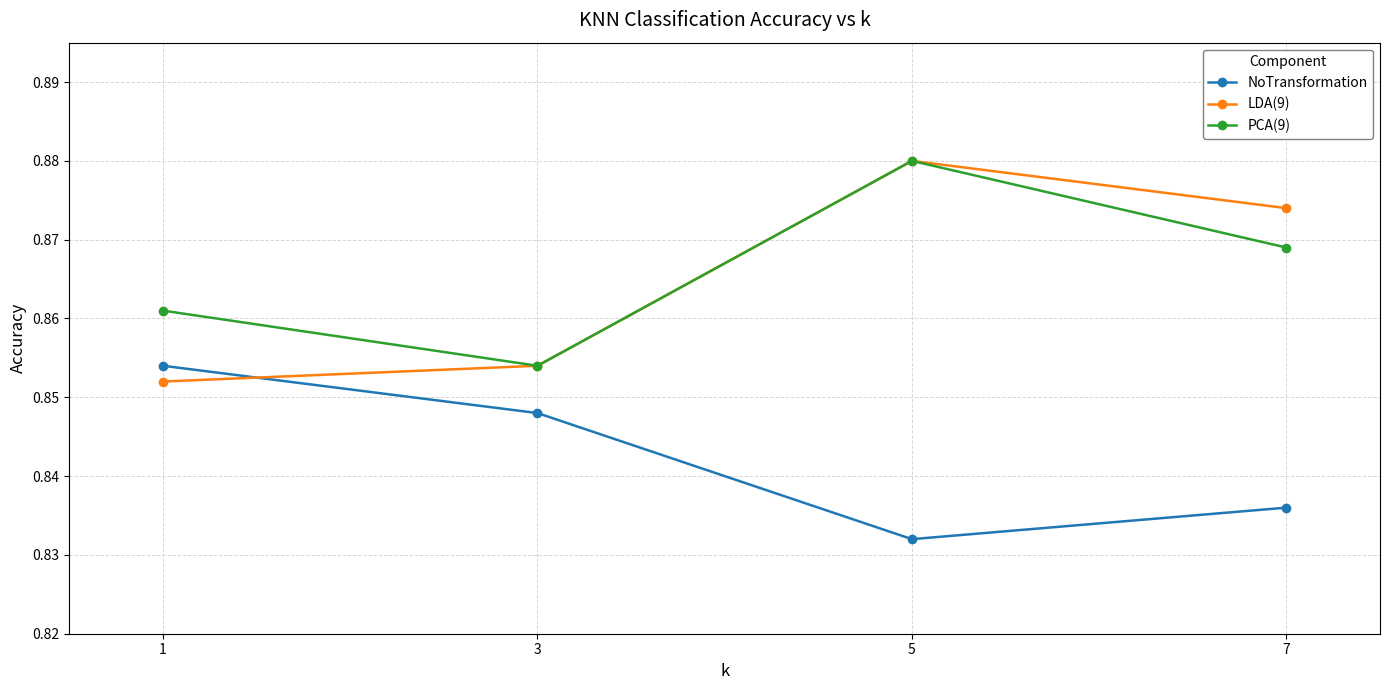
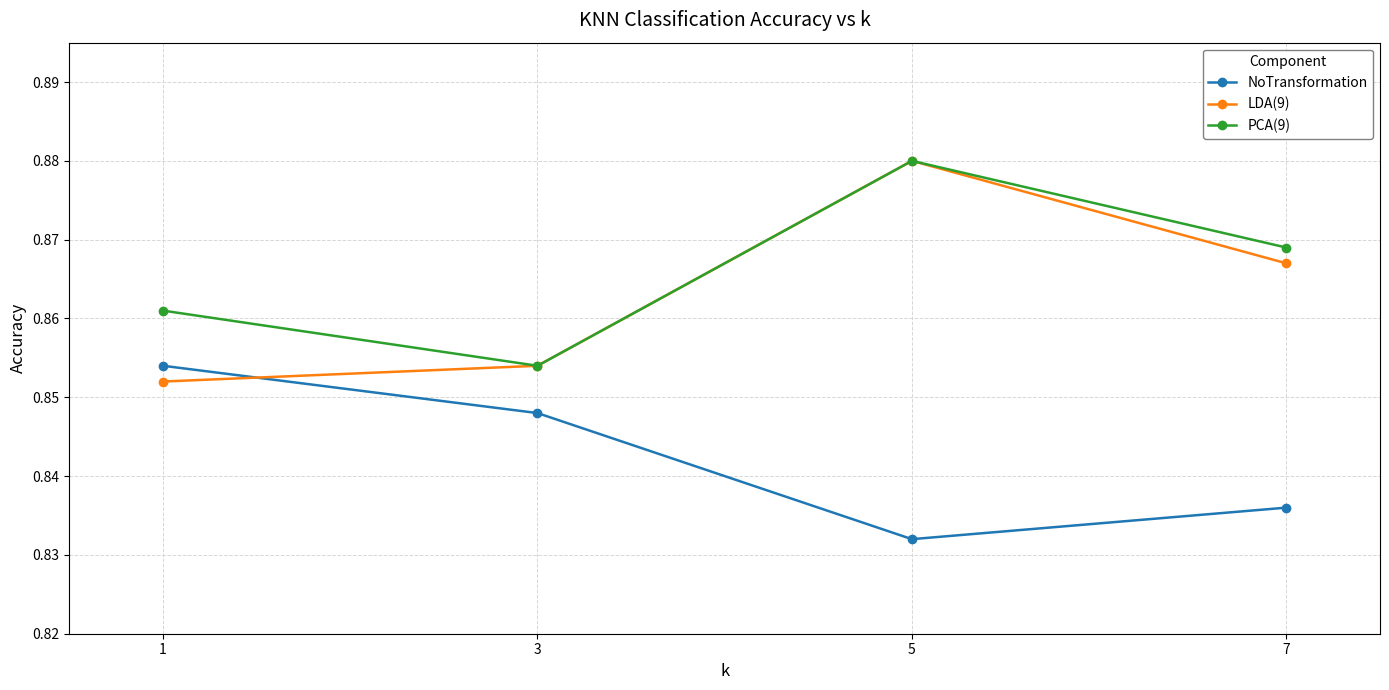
LDA(9), 7: 0.874 -> 0.867
